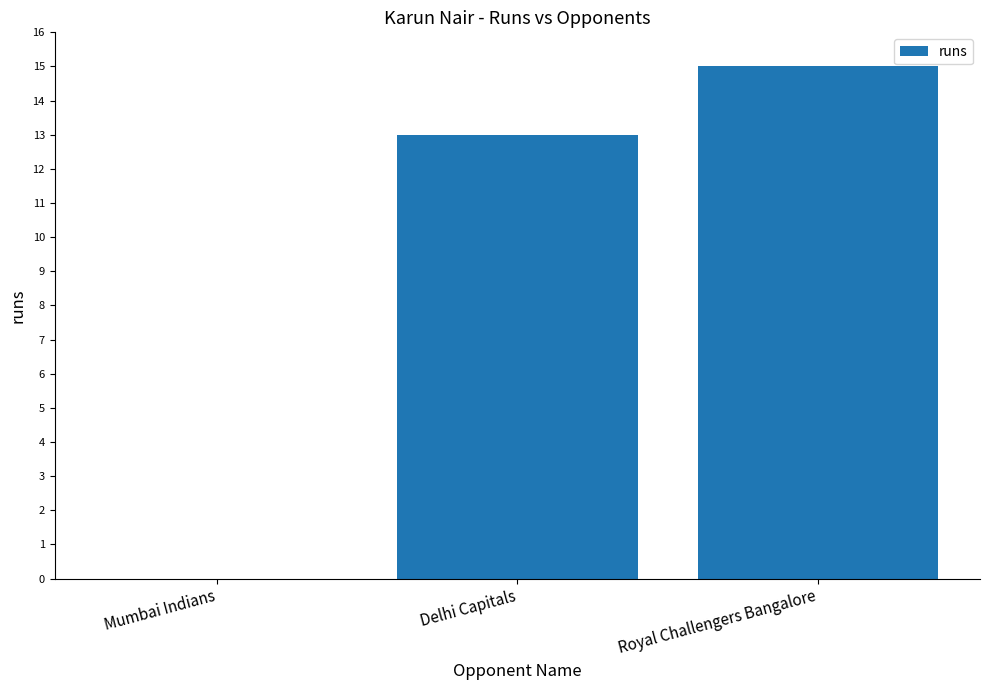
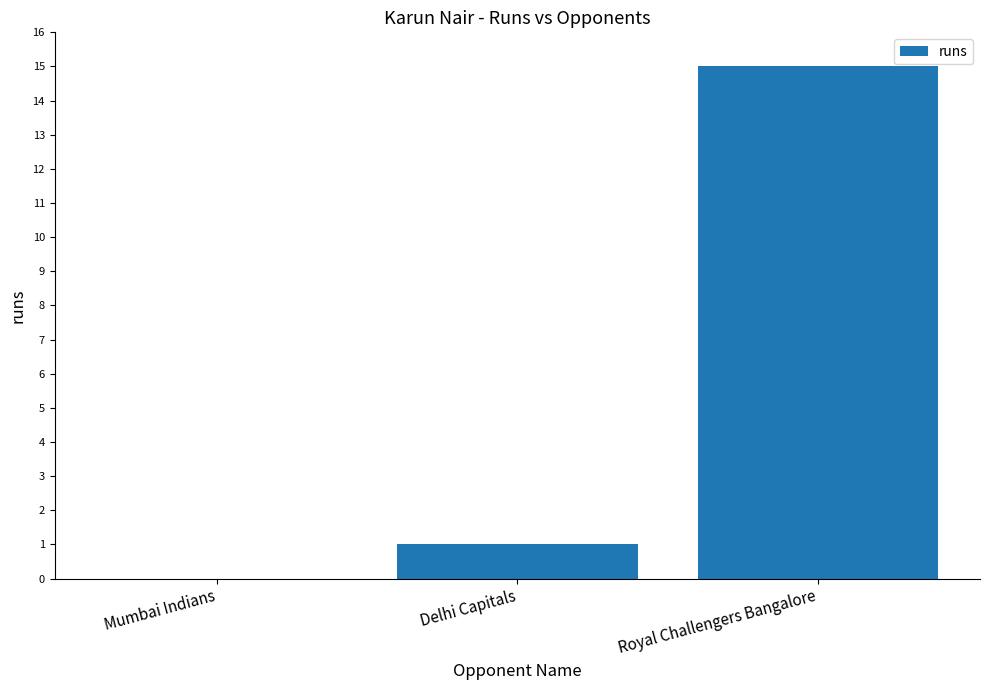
Delhi Capitals: 13 -> 1
